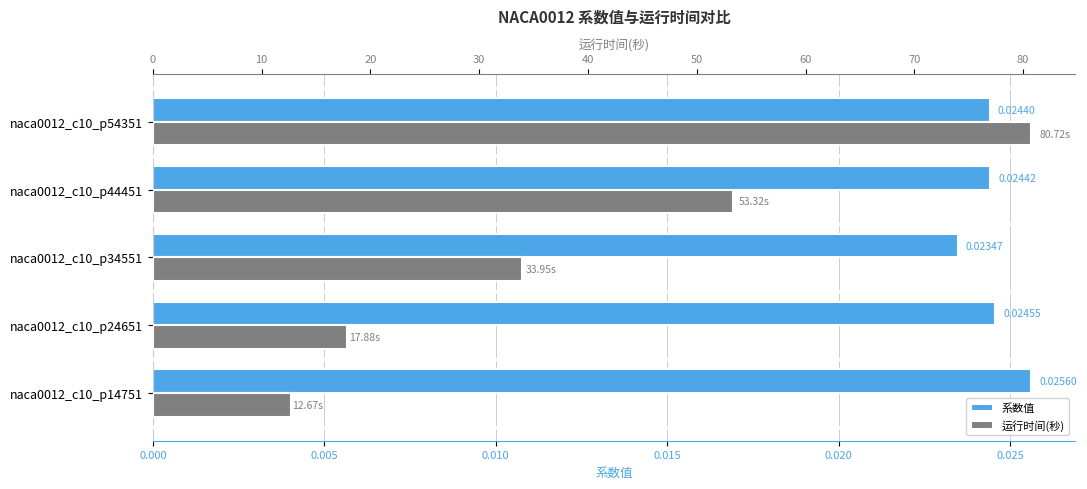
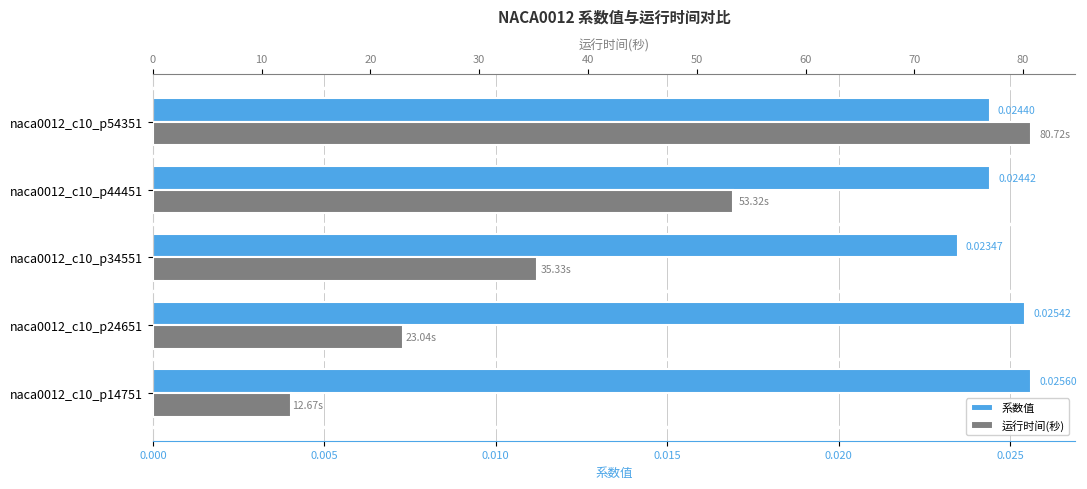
系数值, naca0012_c10_p24651: 0.02455 -> 0.02542
运行时间(秒), naca0012_c10_p34551: 33.95s -> 35.33s
运行时间(秒), naca0012_c10_p24651: 17.88s -> 23.04s
